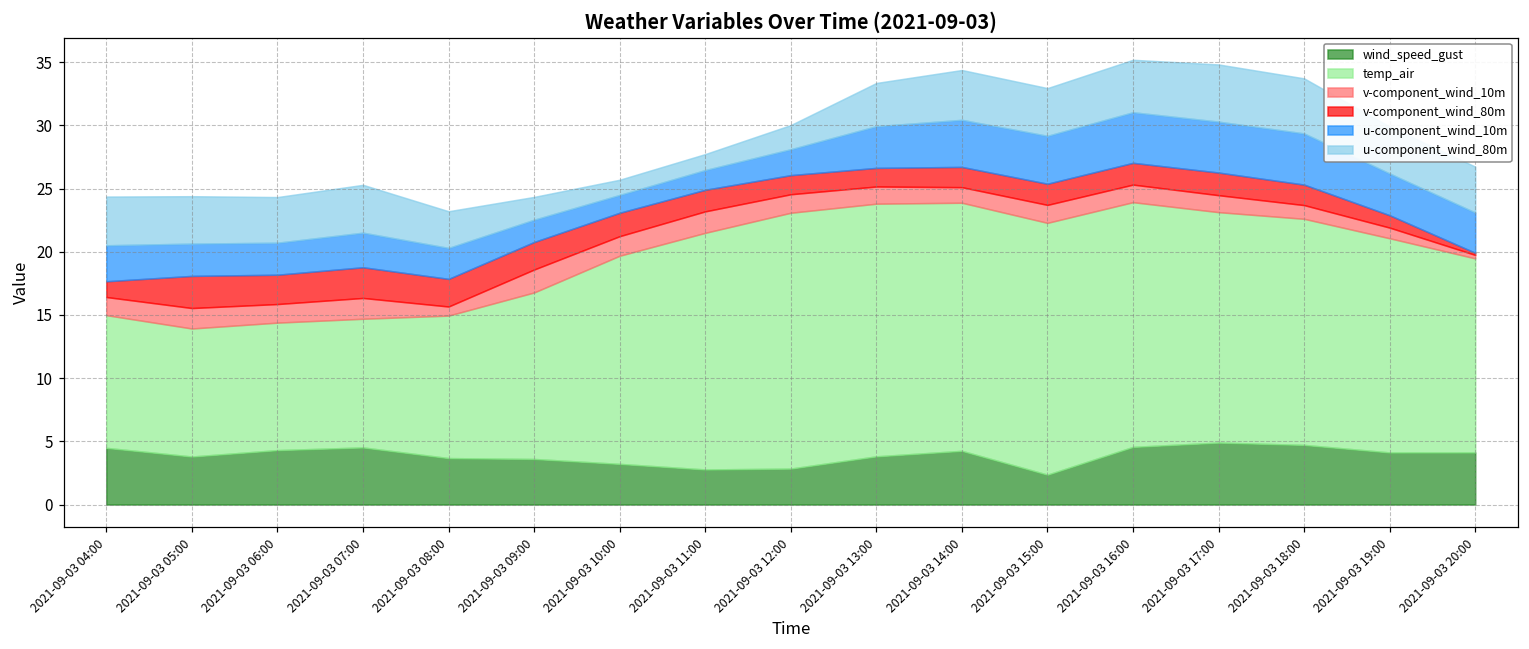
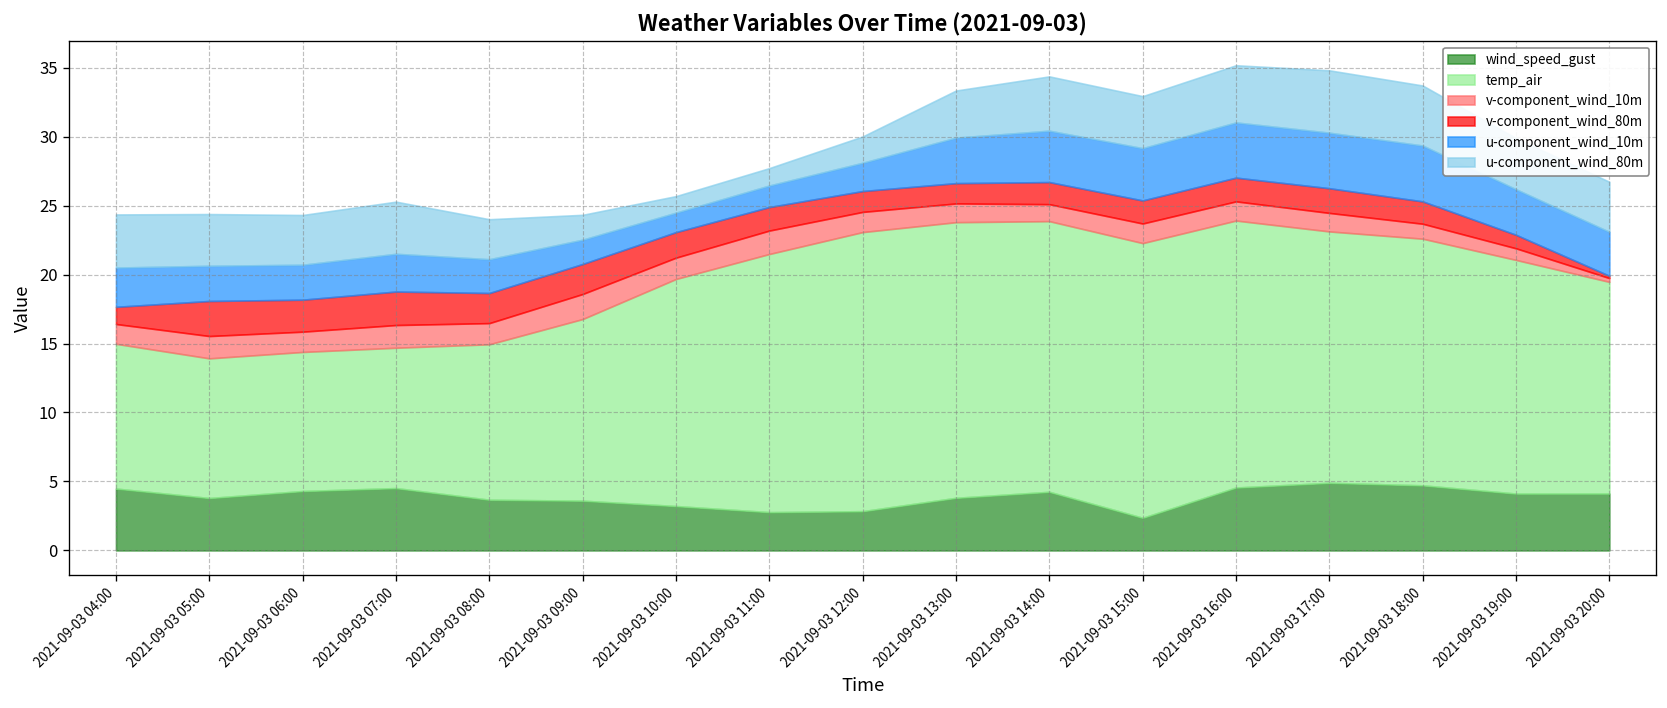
v-component_wind_10m, 2021-09-03 08:00: 0.7 -> 1.5
